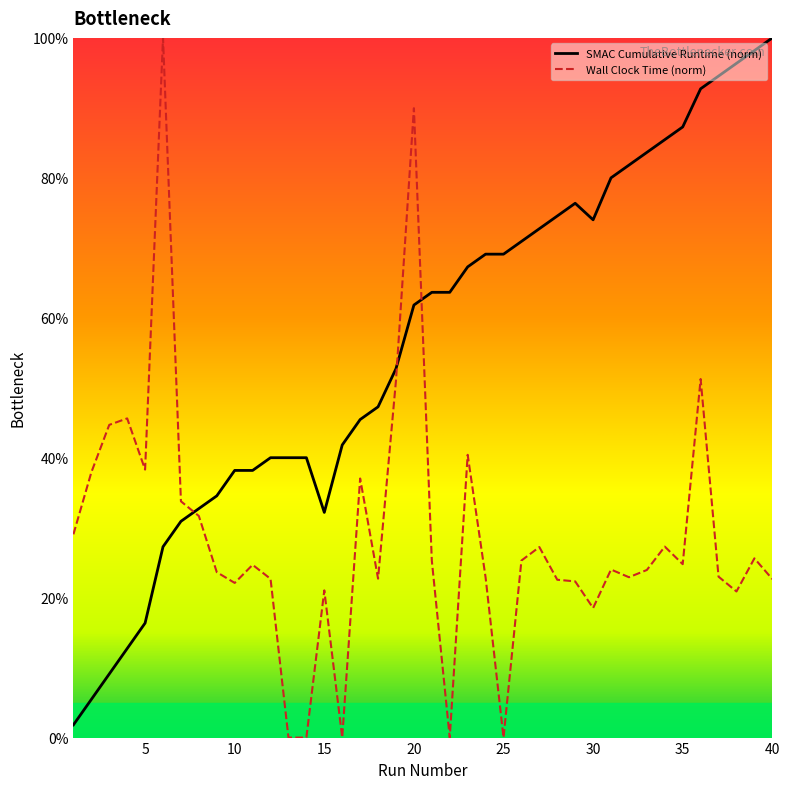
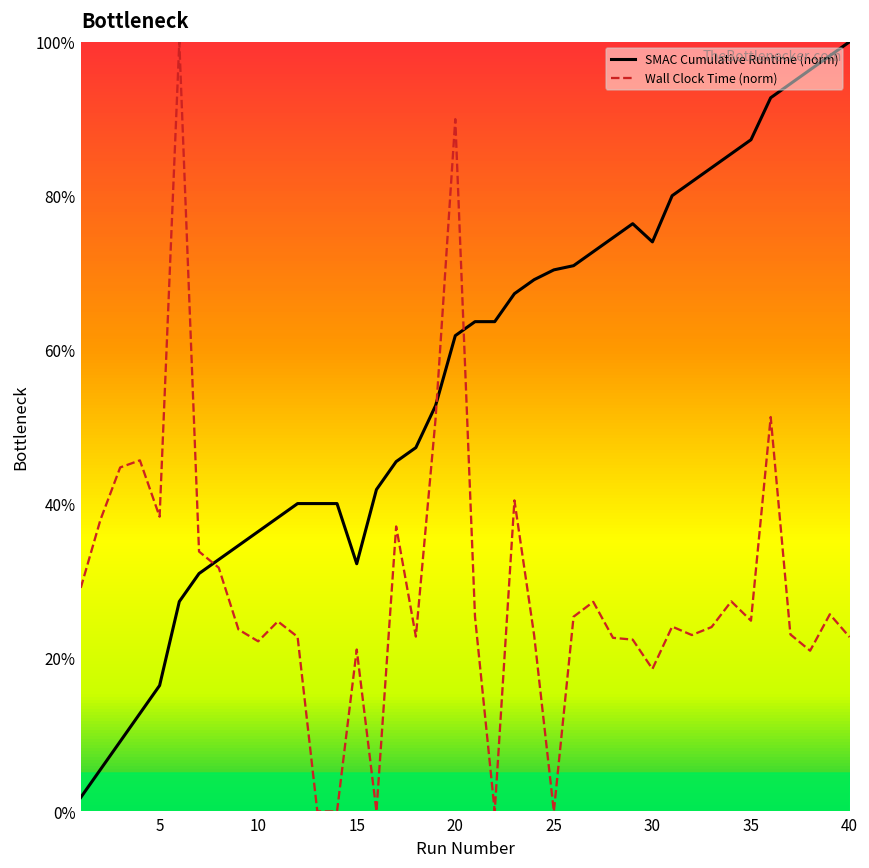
SMAC Cumulative Runtime (norm), 10: 38% -> 36%
SMAC Cumulative Runtime (norm), 25: 69% -> 70%
